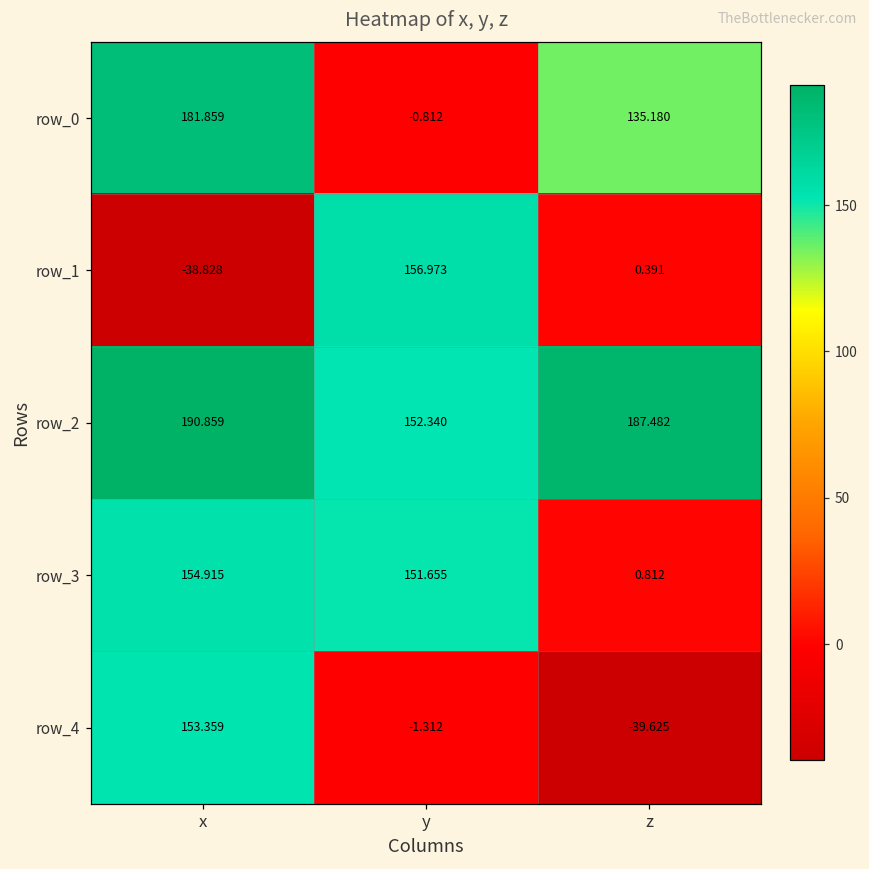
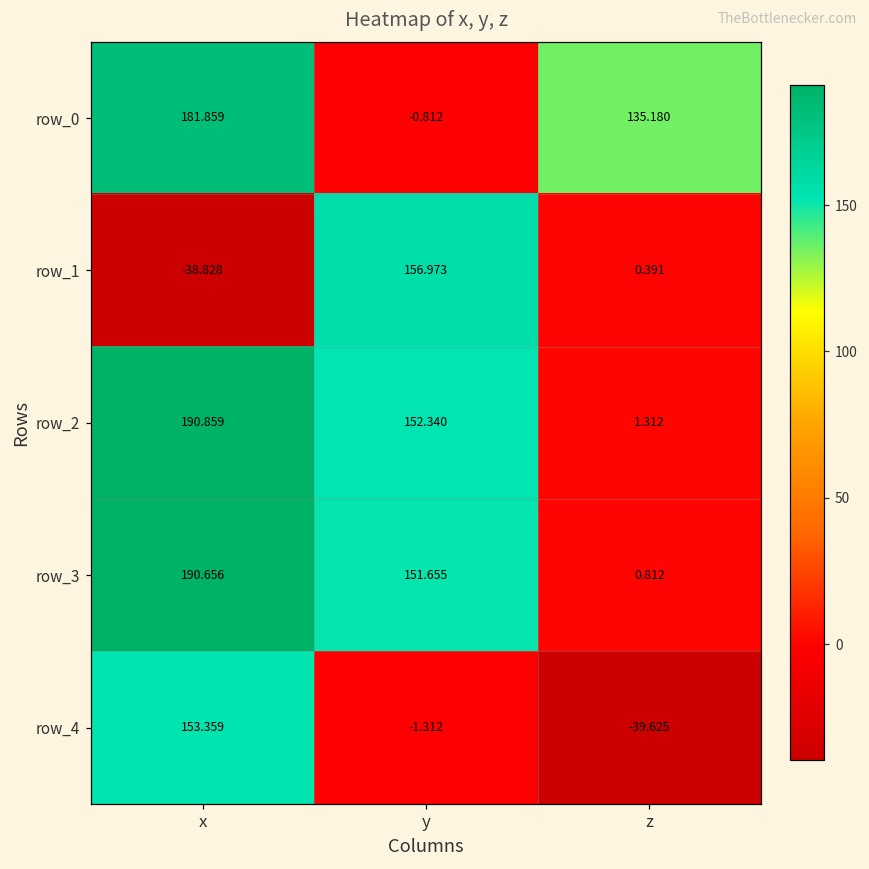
row_2, z: 187.482 -> 1.312
row_3, x: 154.915 -> 190.656
